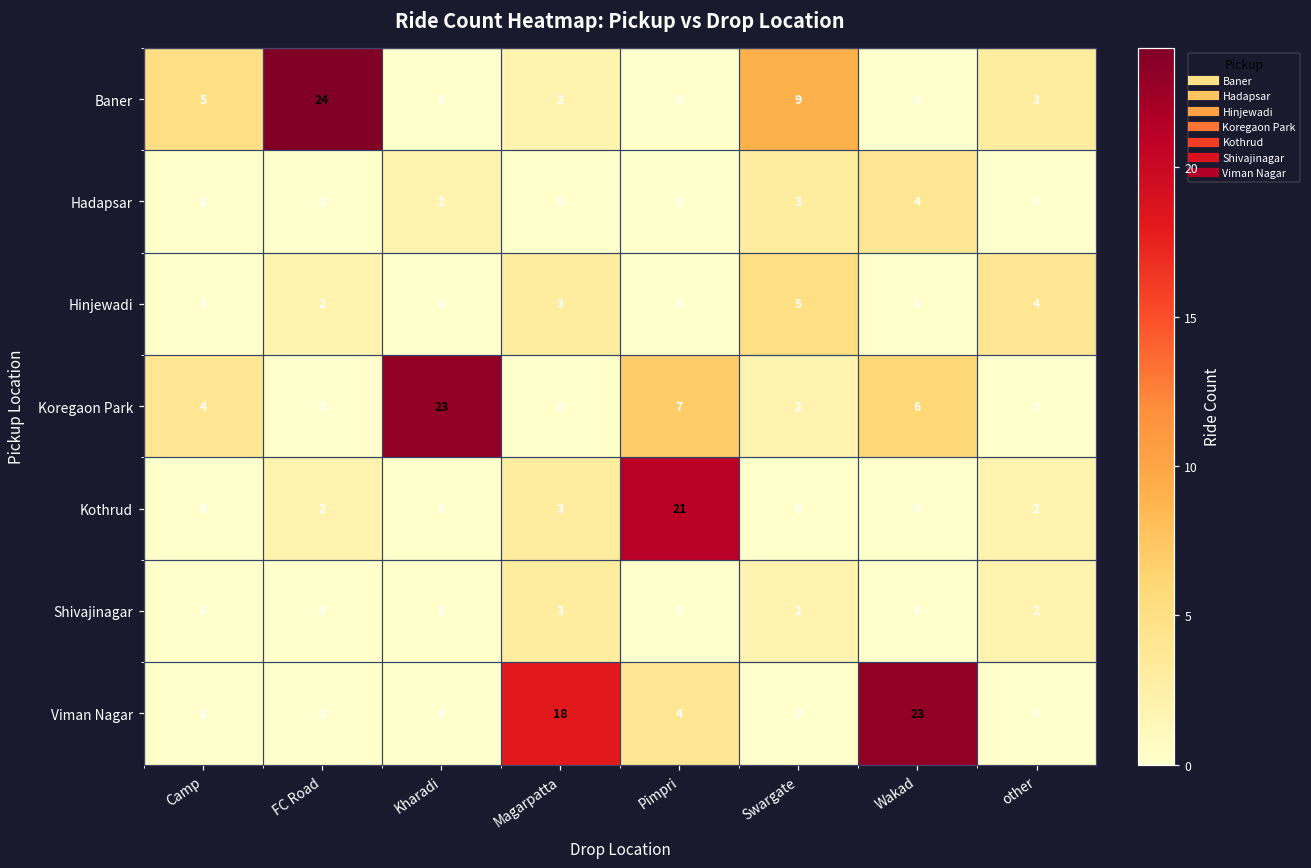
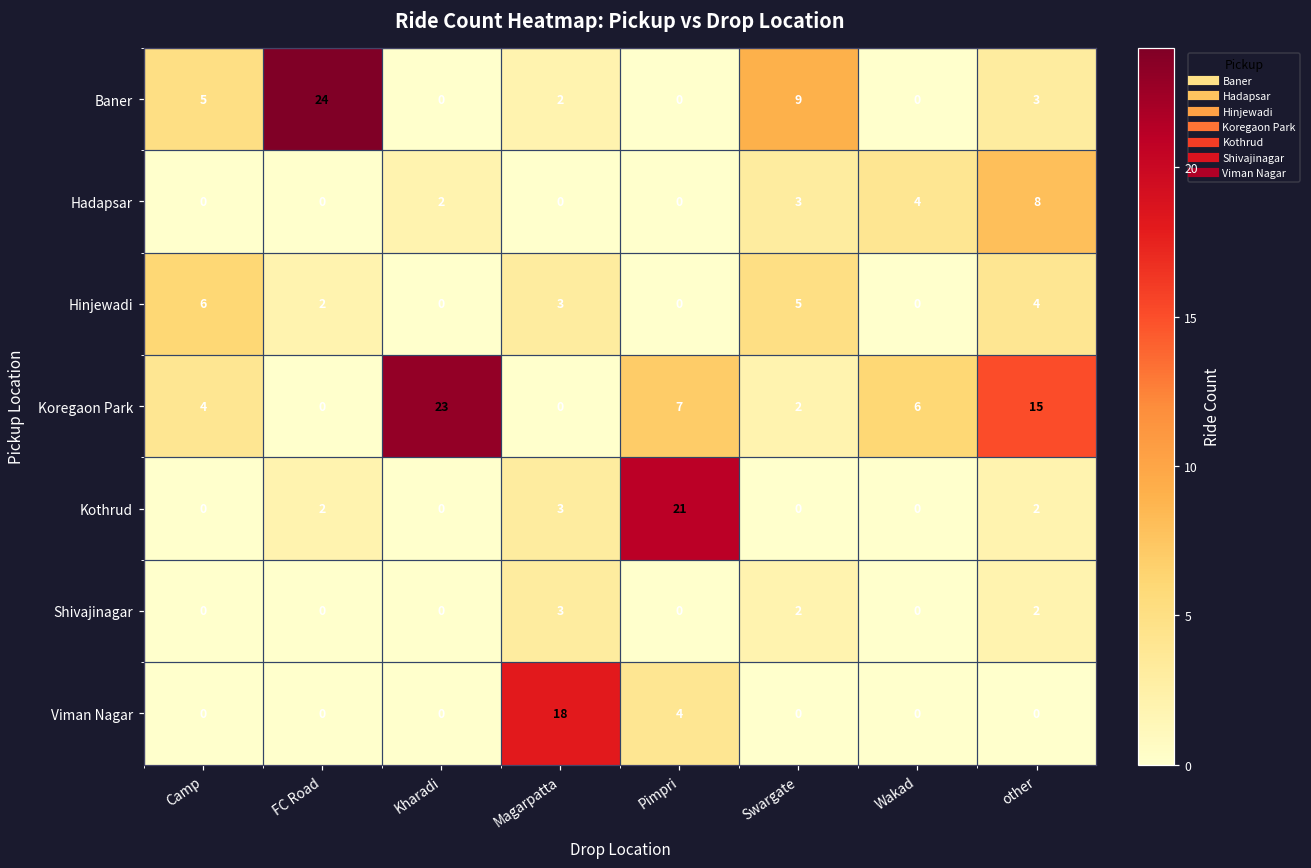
Hadapsar, other: 0 -> 8
Hinjewadi, Camp: 0 -> 6
Koregaon Park, other: 0 -> 15
Viman Nagar, Wakad: 23 -> 0
